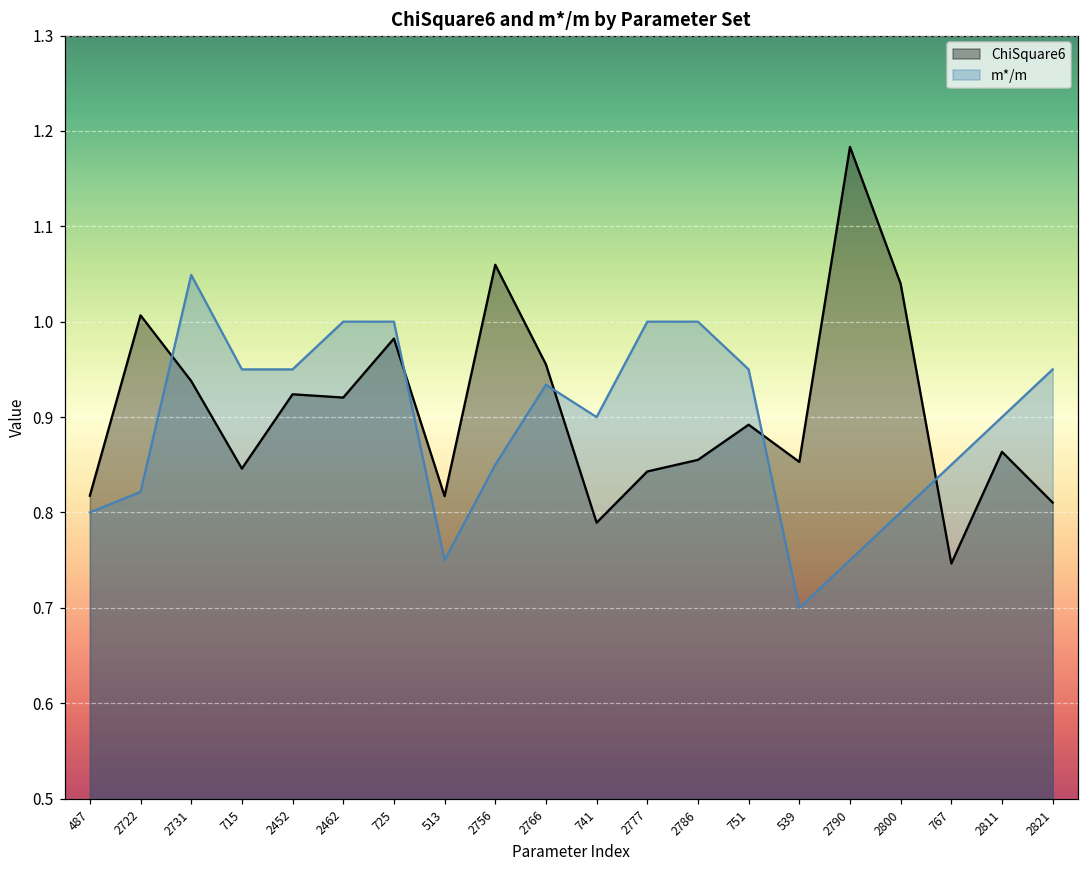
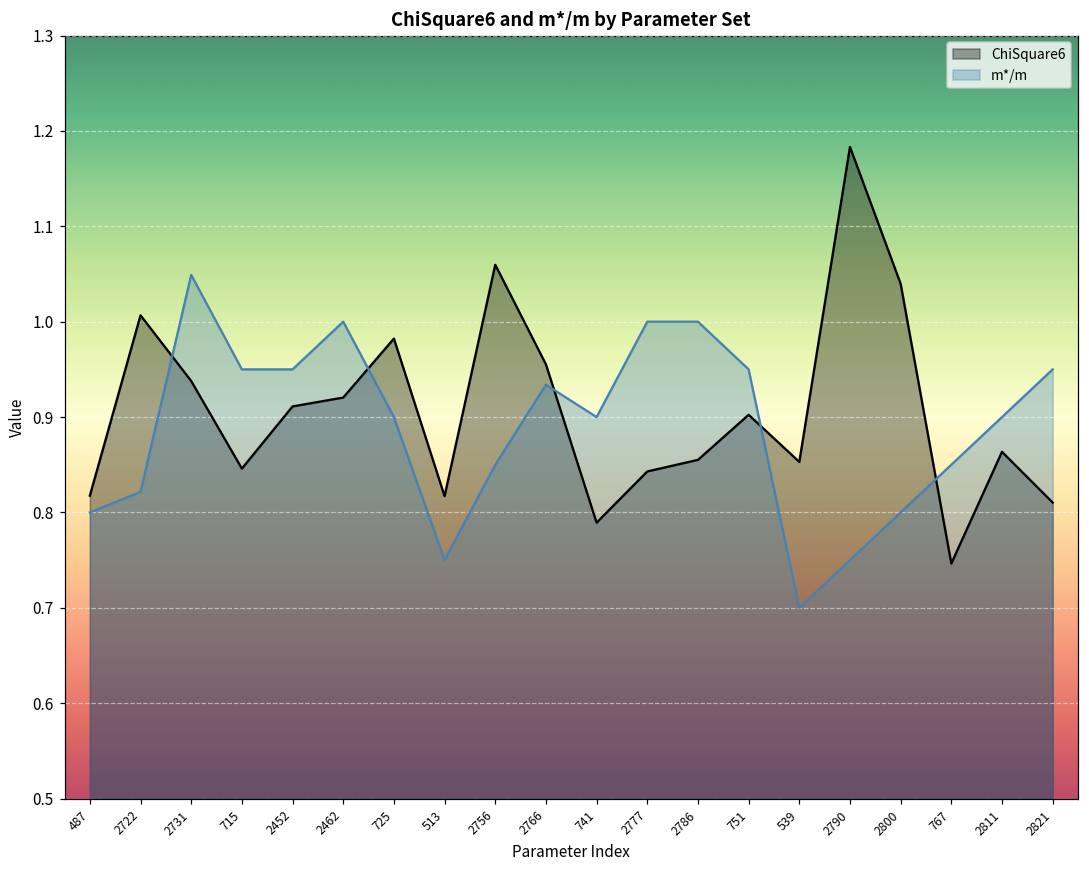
ChiSquare6, 2452: 0.92 -> 0.91
m*/m, 725: 1.0 -> 0.9
ChiSquare6, 751: 0.89 -> 0.90
